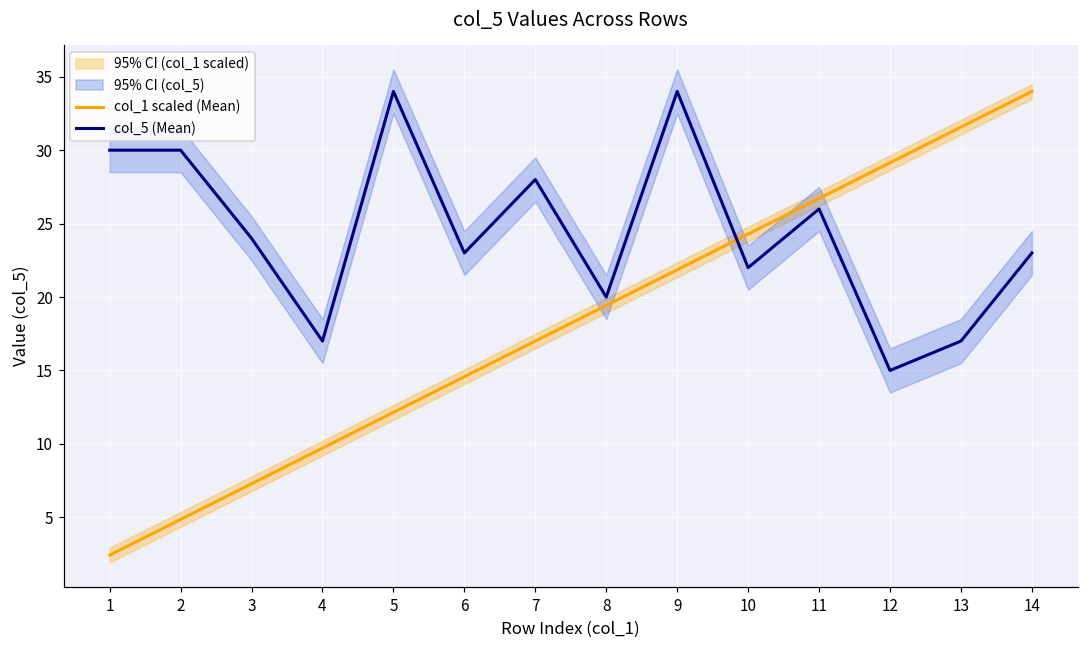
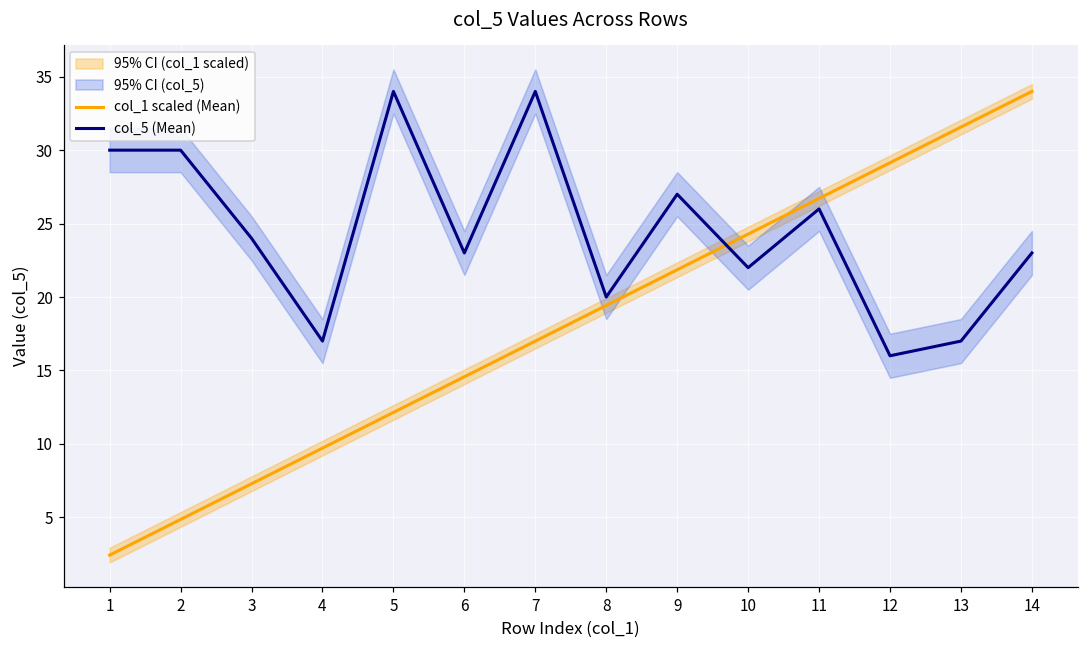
col_5 (Mean), 7: 28 -> 34
col_5 (Mean), 9: 34 -> 27
col_5 (Mean), 12: 15 -> 16
